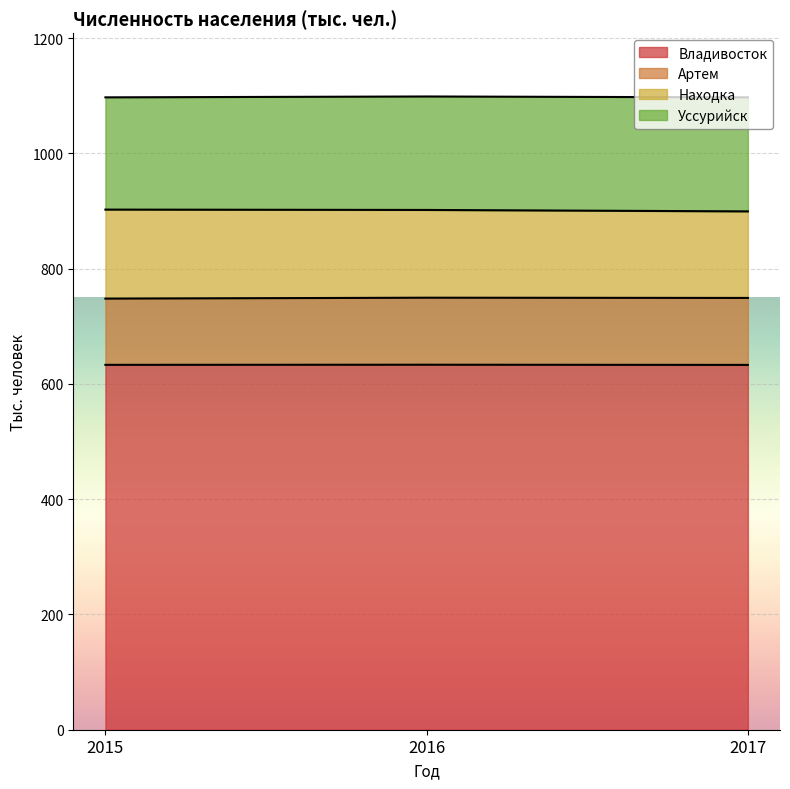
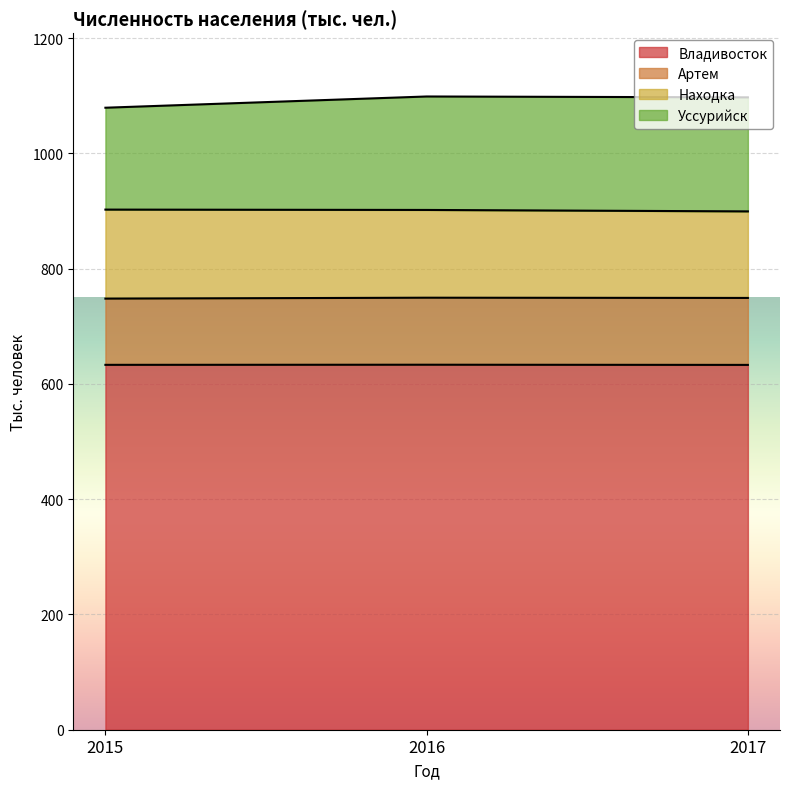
Уссурийск, 2015: 190 -> 180
